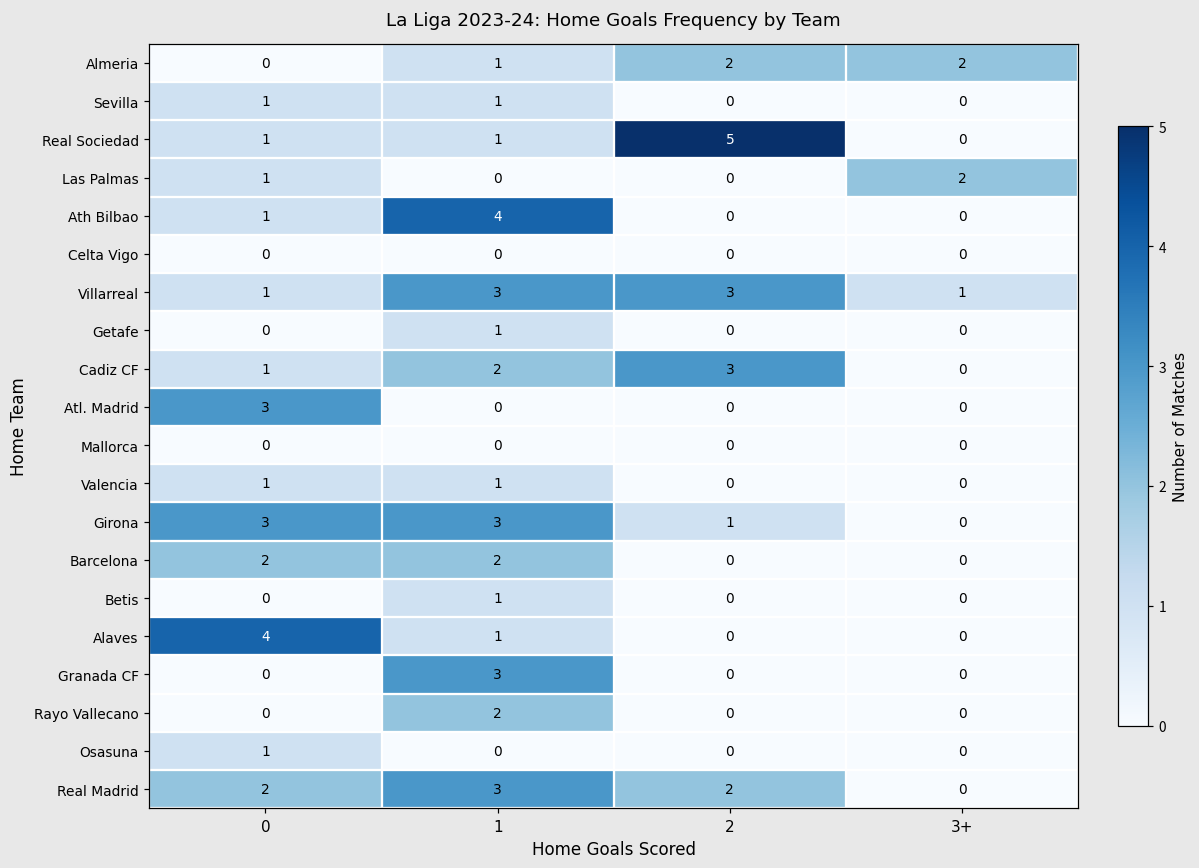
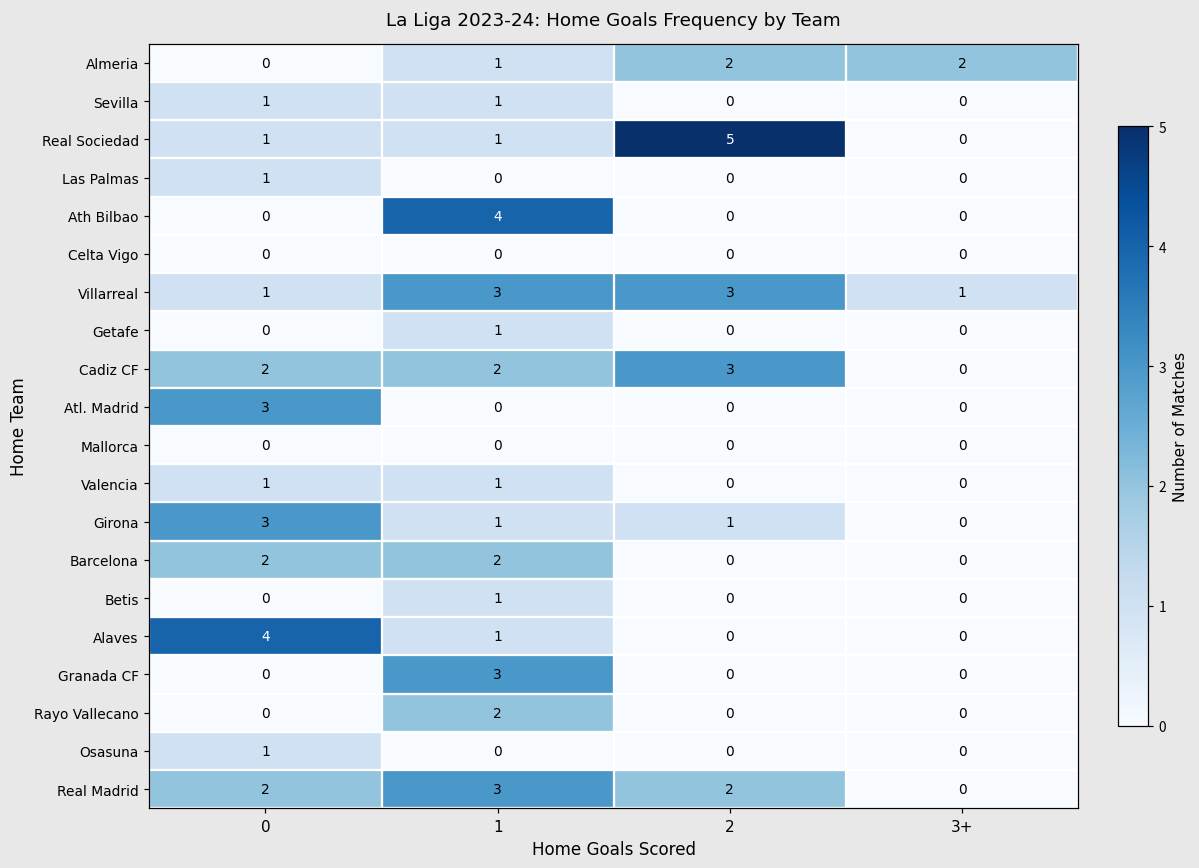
Las Palmas, 3+: 2 -> 0
Ath Bilbao, 0: 1 -> 0
Cadiz CF, 0: 1 -> 2
Girona, 1: 3 -> 1
